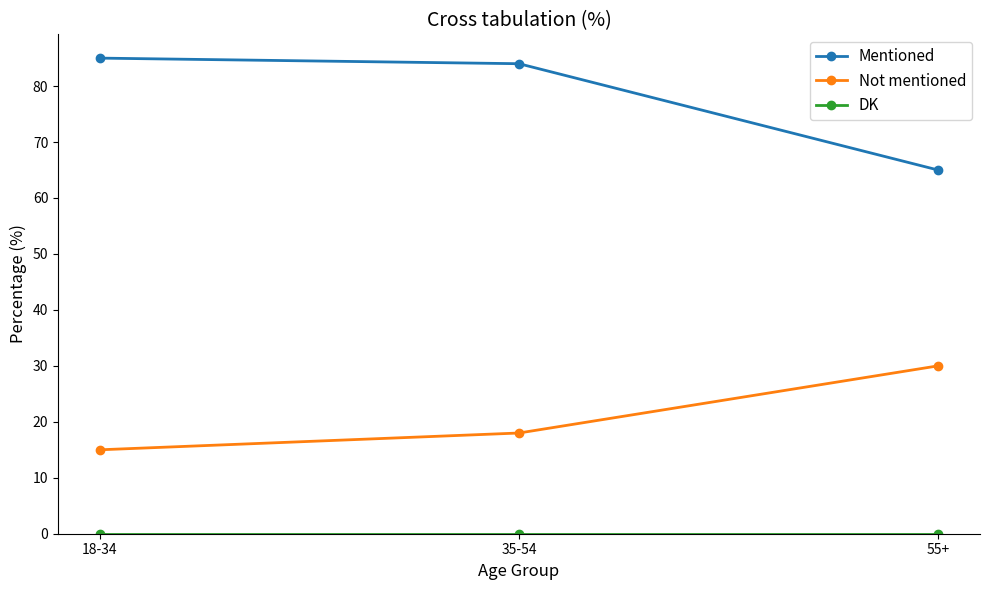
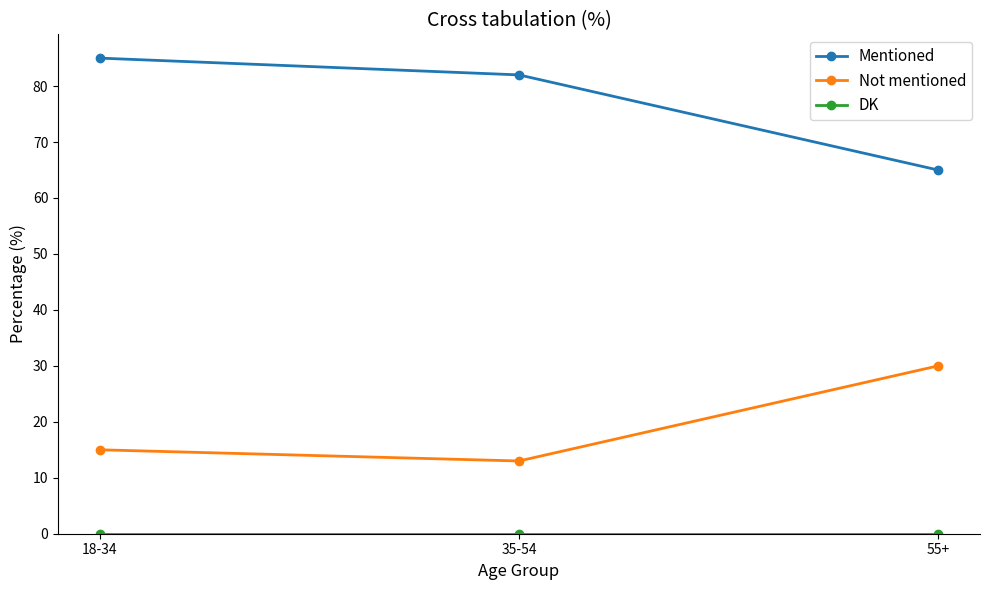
Mentioned, 35-54: 84 -> 82
Not mentioned, 35-54: 18 -> 13
